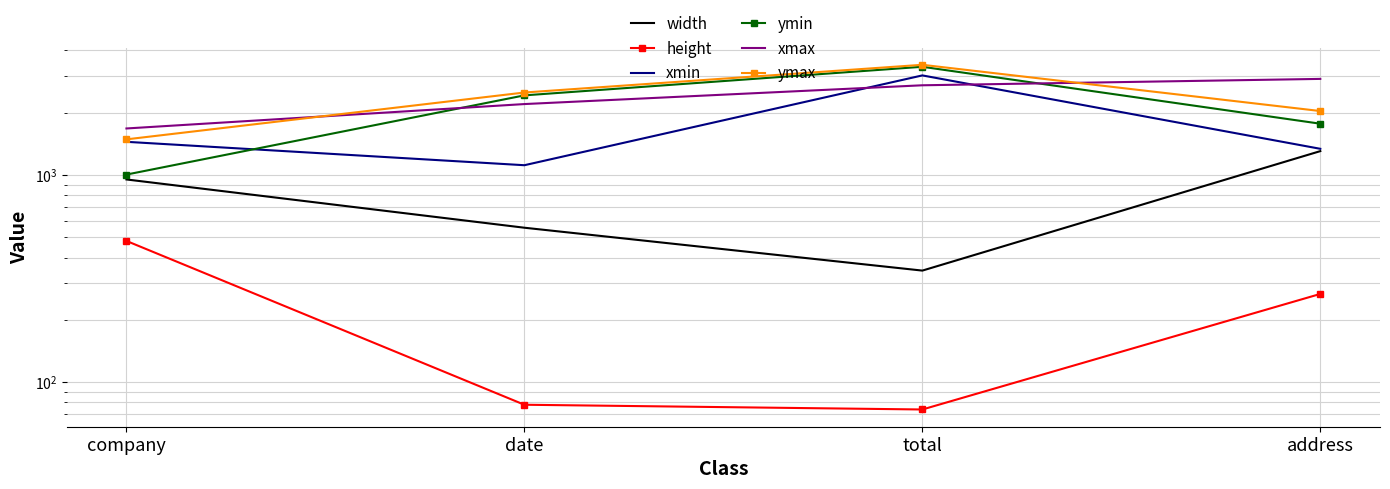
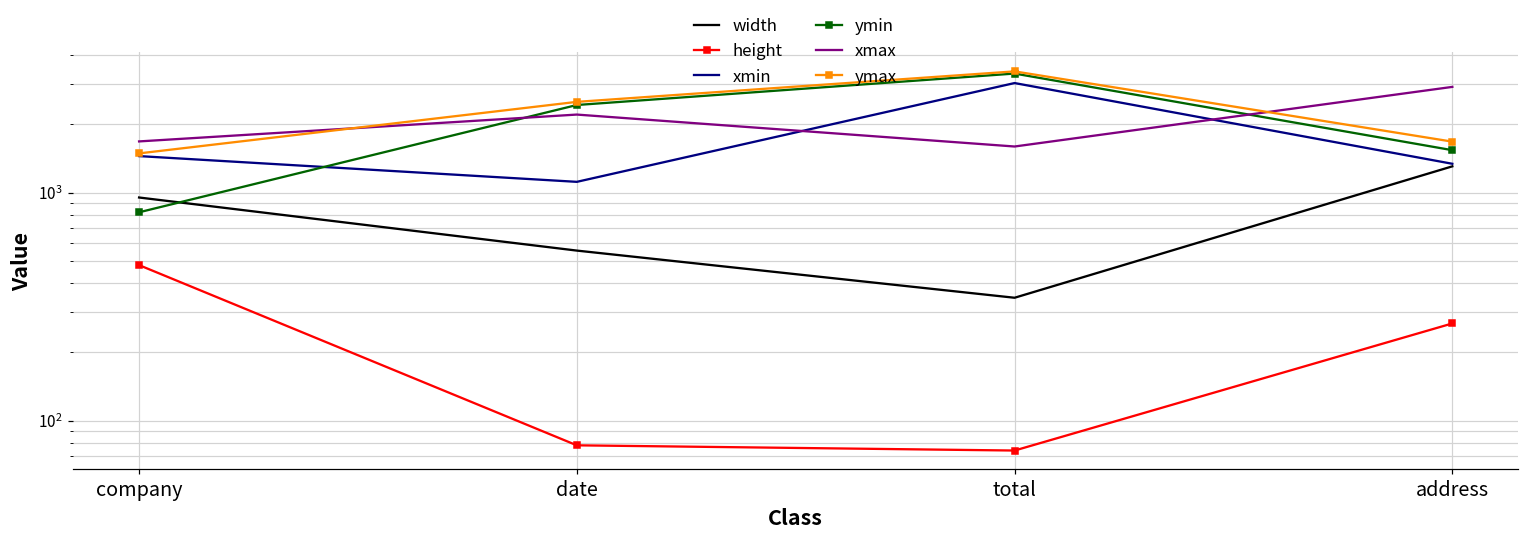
ymin, company: 1000 -> 820
xmax, total: 2700 -> 1600
ymin, address: 1800 -> 1500
ymax, address: 2000 -> 1700
